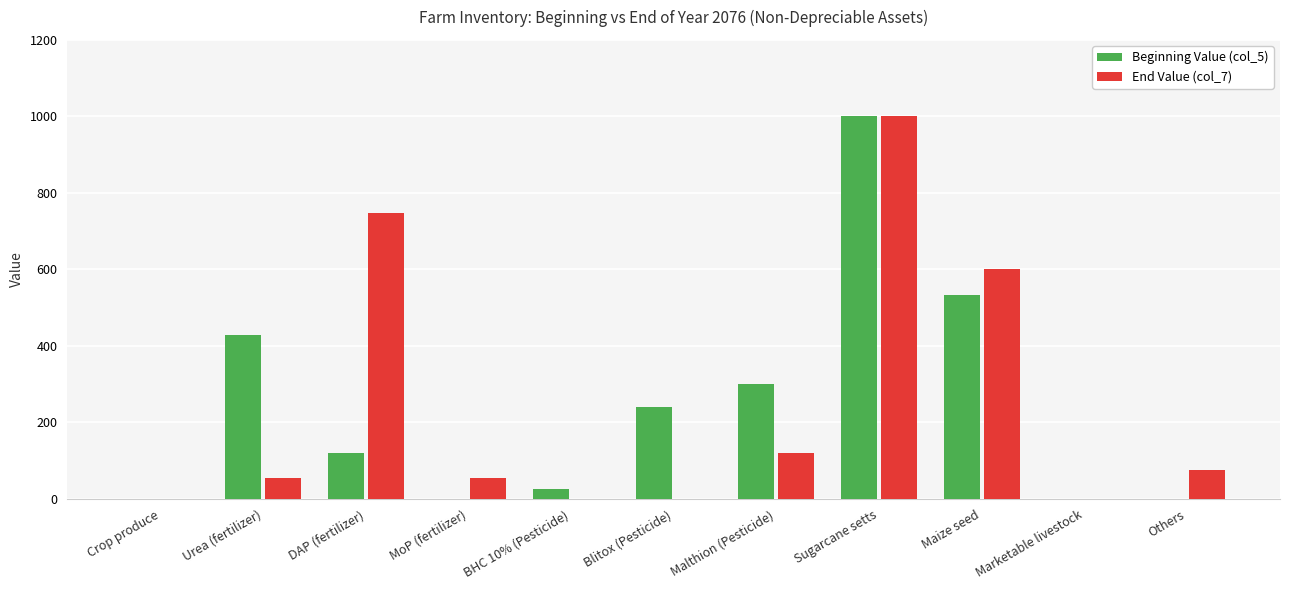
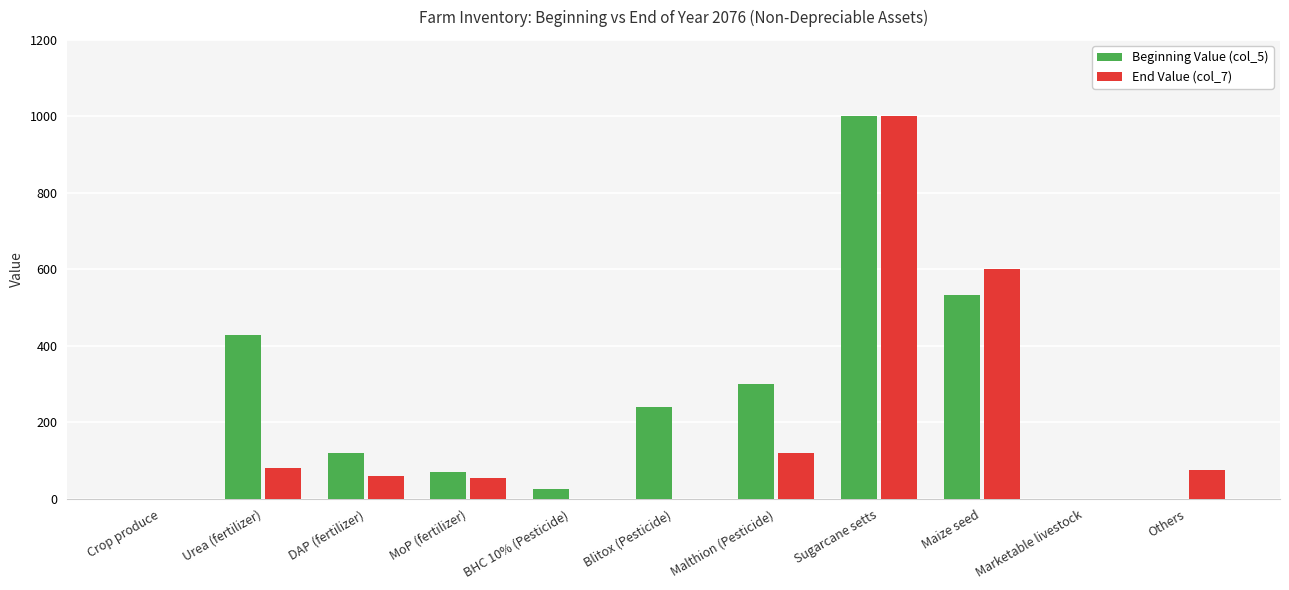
End Value (col_7), Urea (fertilizer): 60 -> 80
End Value (col_7), DAP (fertilizer): 750 -> 60
Beginning Value (col_5), MoP (fertilizer): 0 -> 70
